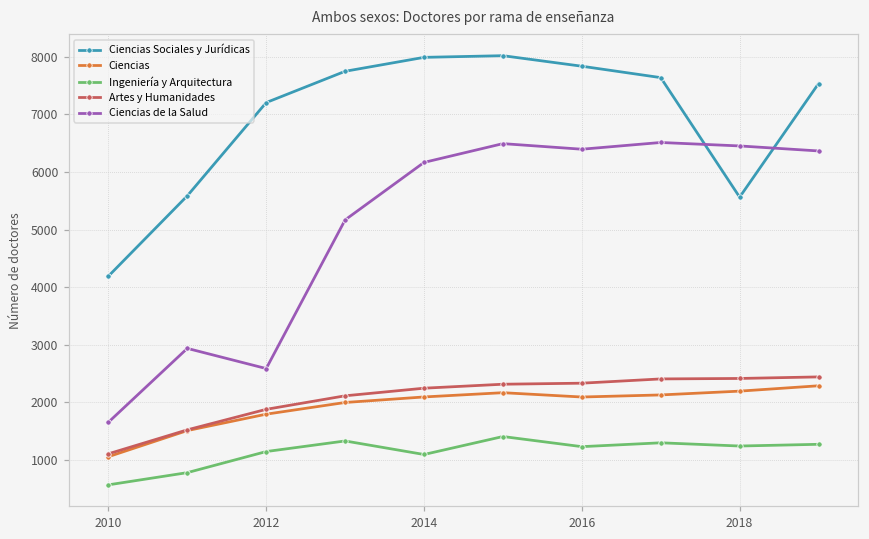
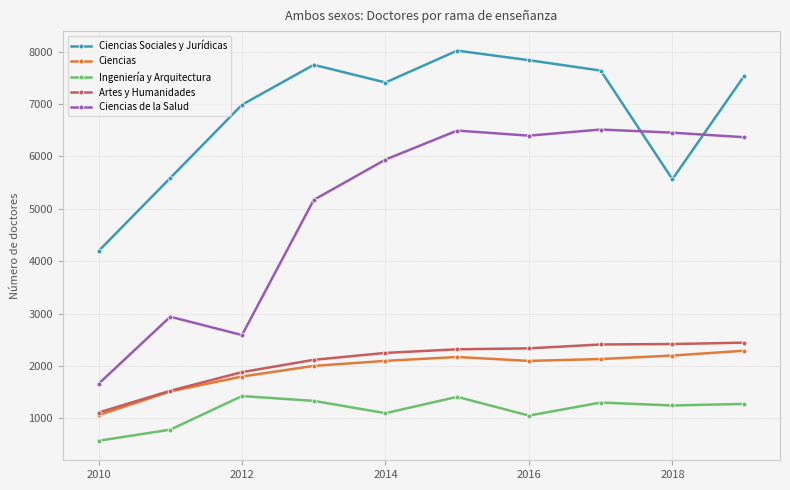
Ciencias Sociales y Jurídicas, 2012: 7200 -> 7000
Ingeniería y Arquitectura, 2012: 1100 -> 1400
Ciencias Sociales y Jurídicas, 2014: 8000 -> 7400
Ciencias de la Salud, 2014: 6200 -> 5900
Ingeniería y Arquitectura, 2016: 1200 -> 1100
